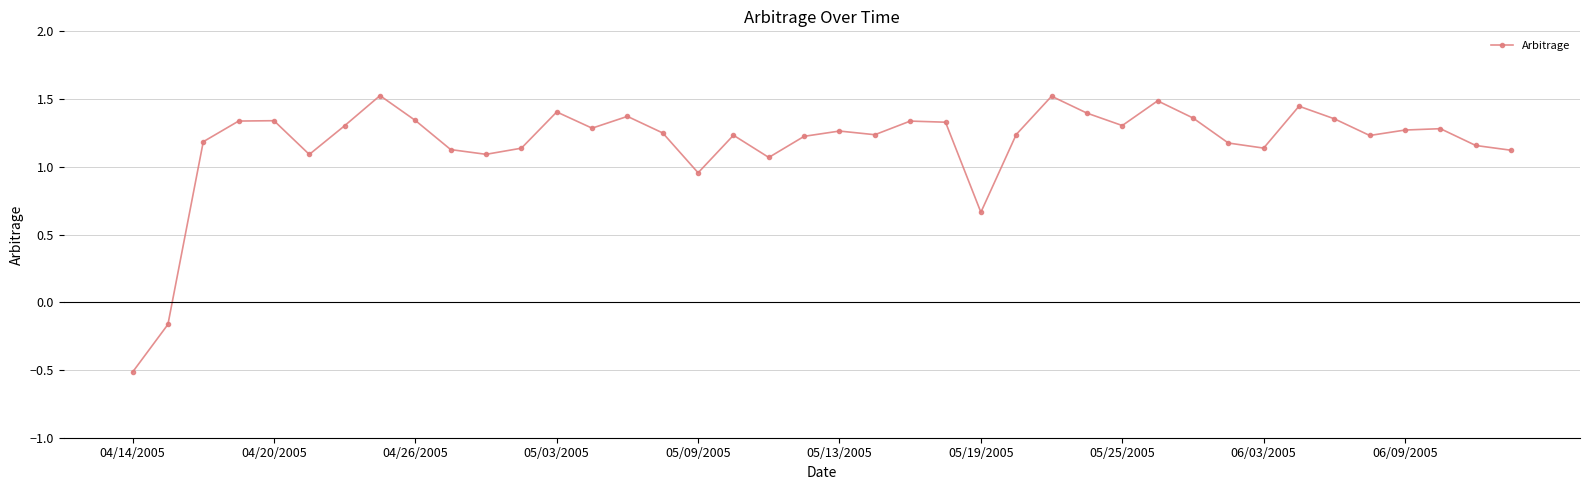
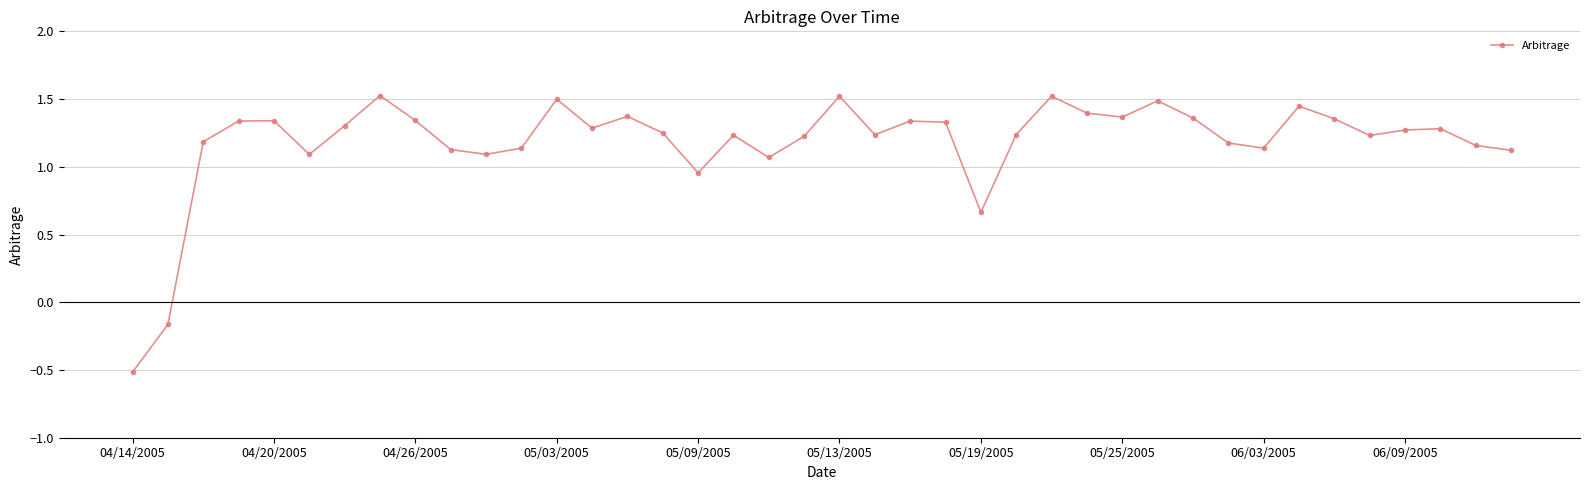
05/03/2005: 1.40 -> 1.50
05/13/2005: 1.26 -> 1.52
05/25/2005: 1.30 -> 1.37
